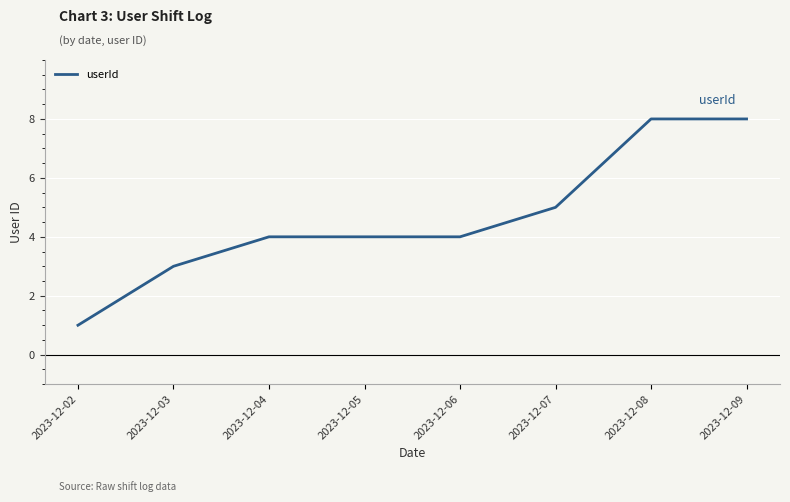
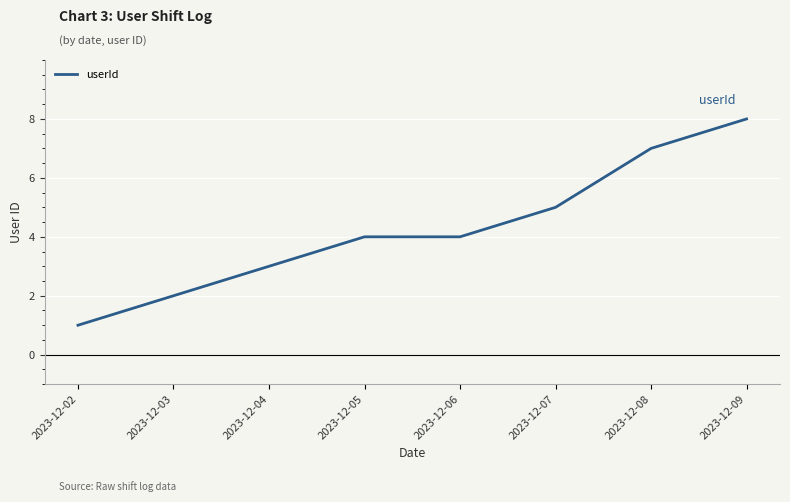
2023-12-03: 3 -> 2
2023-12-04: 4 -> 3
2023-12-08: 8 -> 7
